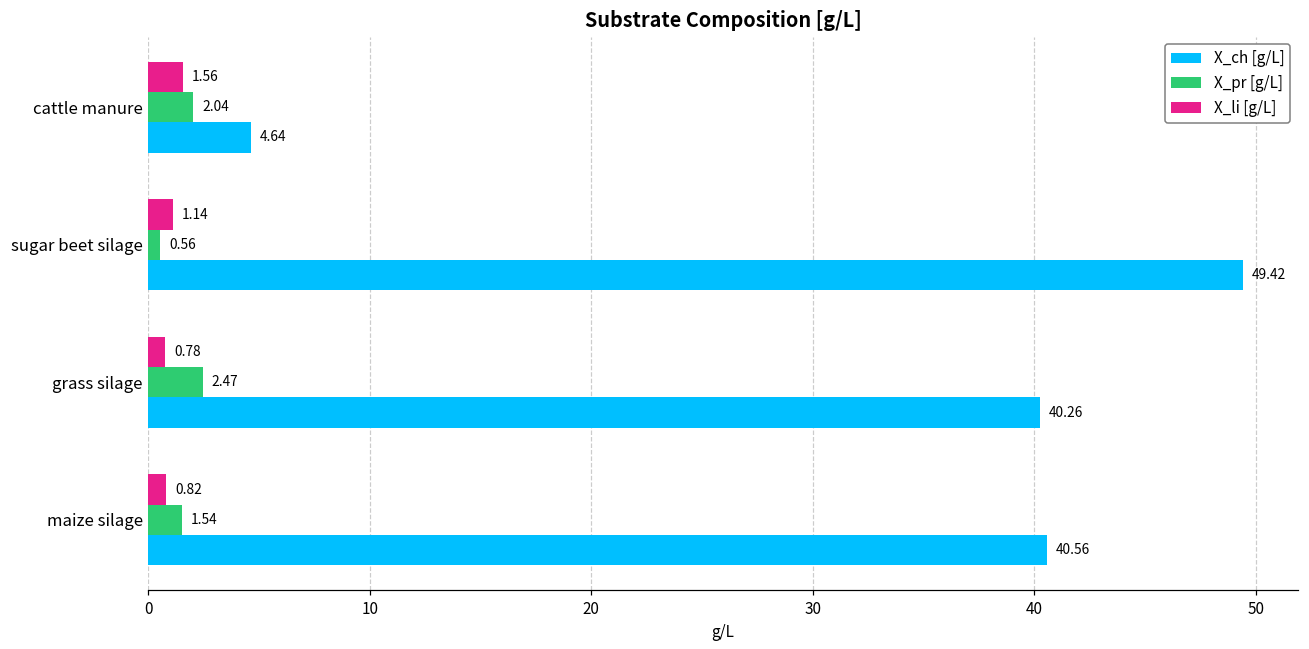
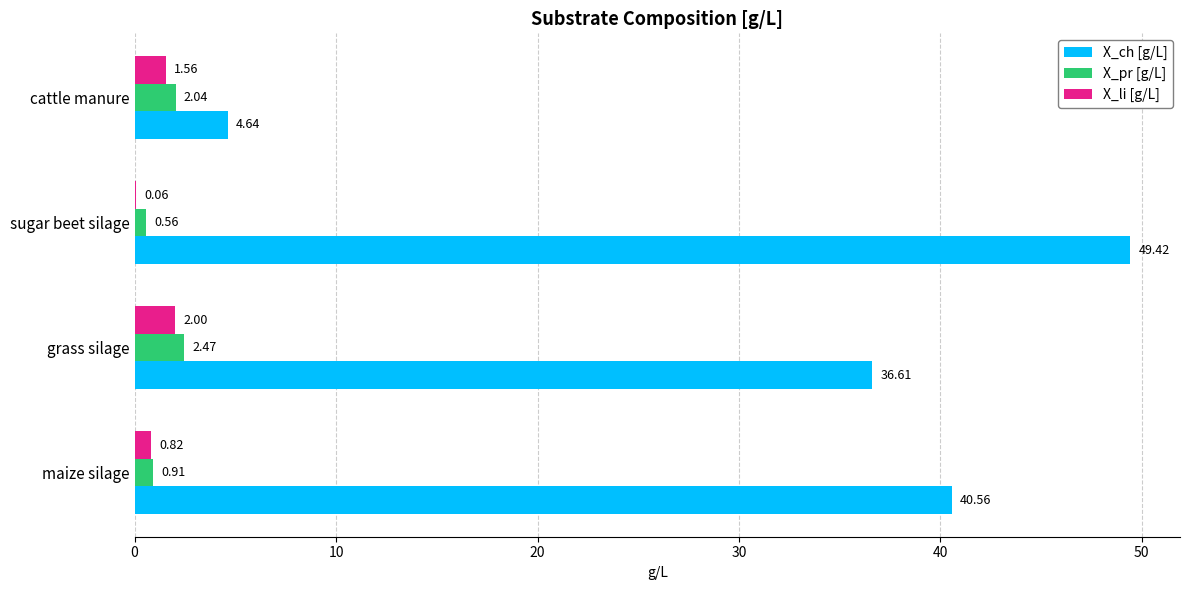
X_li [g/L], sugar beet silage: 1.14 -> 0.06
X_li [g/L], grass silage: 0.78 -> 2.00
X_ch [g/L], grass silage: 40.26 -> 36.61
X_pr [g/L], maize silage: 1.54 -> 0.91
